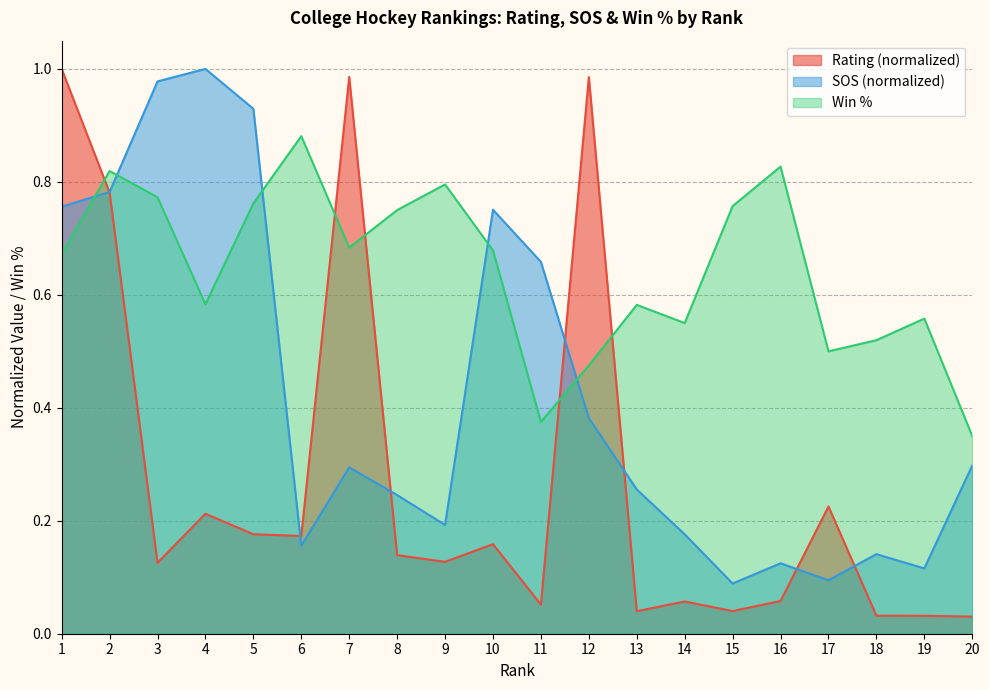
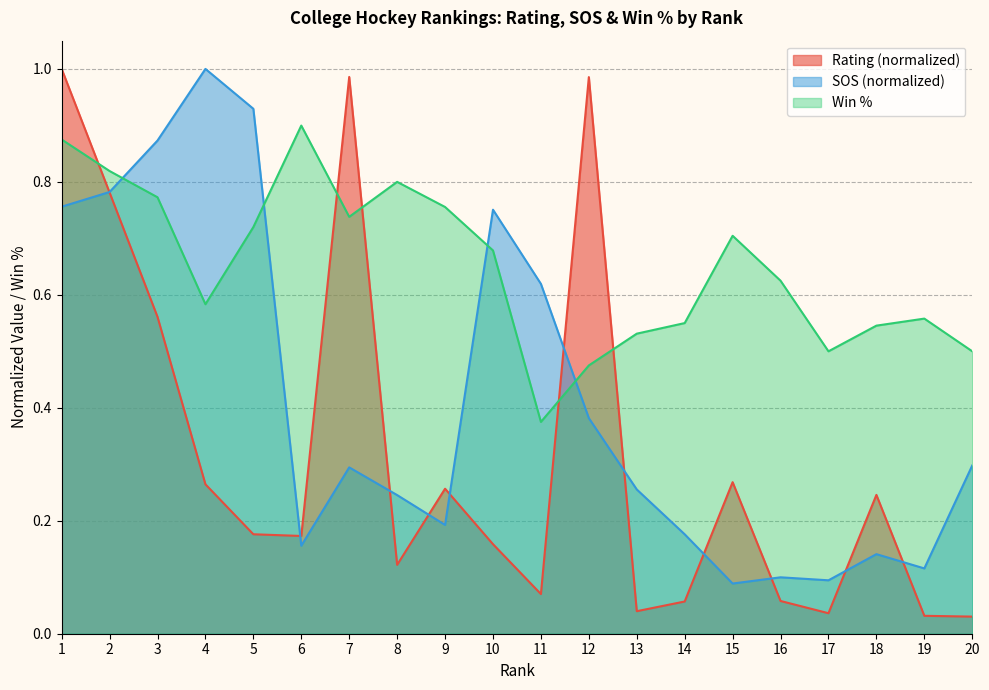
Win %, 1: 0.67 -> 0.88
Rating (normalized), 3: 0.13 -> 0.56
SOS (normalized), 3: 0.98 -> 0.87
Rating (normalized), 4: 0.21 -> 0.26
Win %, 5: 0.76 -> 0.72
Win %, 6: 0.88 -> 0.90
Win %, 7: 0.68 -> 0.74
Rating (normalized), 8: 0.14 -> 0.12
Win %, 8: 0.75 -> 0.80
Rating (normalized), 9: 0.13 -> 0.26
Win %, 9: 0.80 -> 0.76
Rating (normalized), 11: 0.05 -> 0.07
SOS (normalized), 11: 0.66 -> 0.62
Win %, 13: 0.58 -> 0.53
Rating (normalized), 15: 0.04 -> 0.27
Win %, 15: 0.76 -> 0.70
SOS (normalized), 16: 0.12 -> 0.10
Win %, 16: 0.83 -> 0.63
Rating (normalized), 17: 0.23 -> 0.04
Rating (normalized), 18: 0.03 -> 0.25
Win %, 18: 0.52 -> 0.55
Win %, 20: 0.35 -> 0.50
